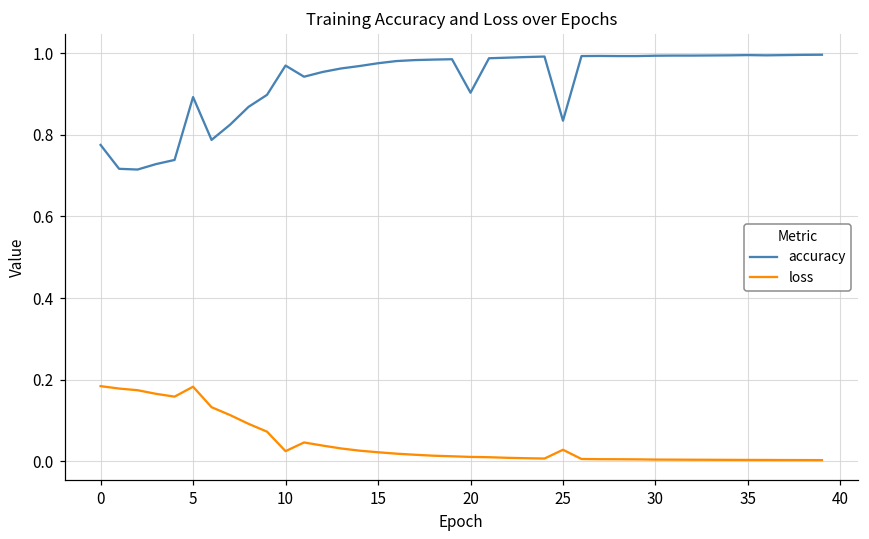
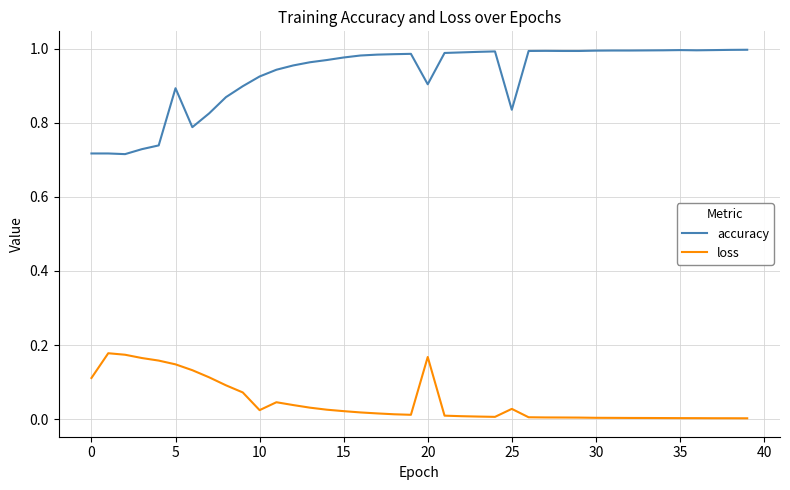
accuracy, 0: 0.78 -> 0.72
loss, 0: 0.18 -> 0.11
loss, 5: 0.18 -> 0.15
accuracy, 10: 0.97 -> 0.92
loss, 20: 0.01 -> 0.17
